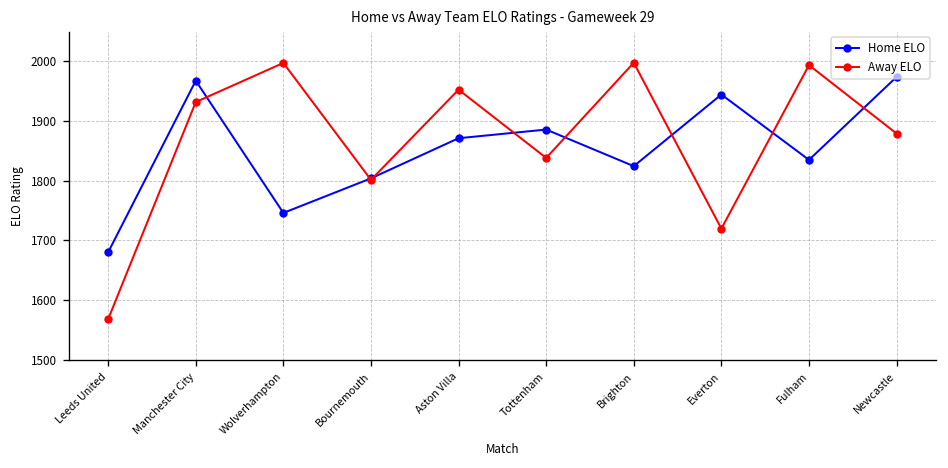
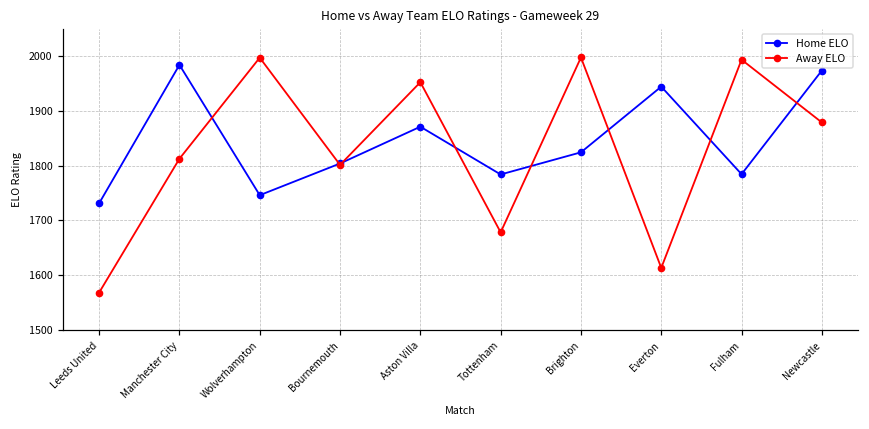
Home ELO, Leeds United: 1680 -> 1730
Home ELO, Manchester City: 1970 -> 1980
Away ELO, Manchester City: 1930 -> 1810
Home ELO, Tottenham: 1890 -> 1780
Away ELO, Tottenham: 1840 -> 1680
Away ELO, Everton: 1720 -> 1610
Home ELO, Fulham: 1830 -> 1780
